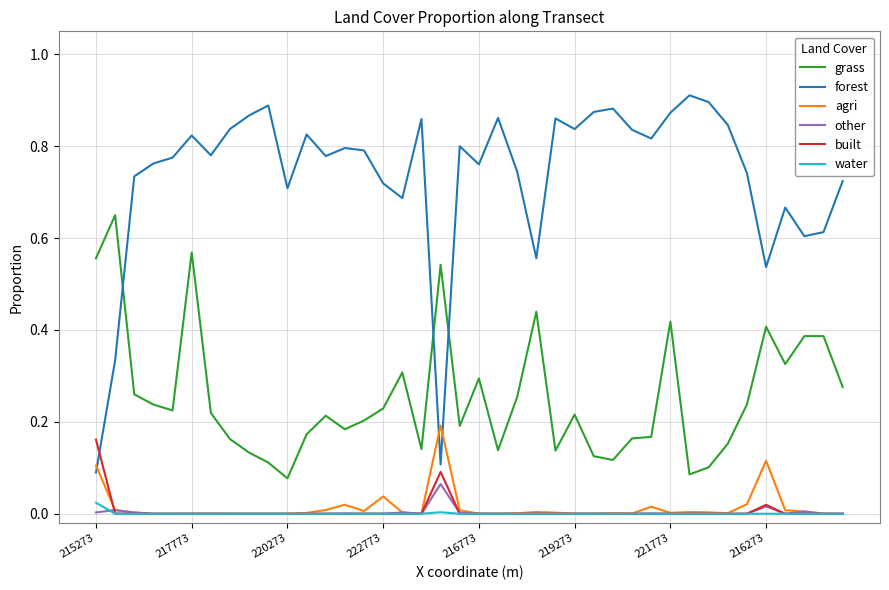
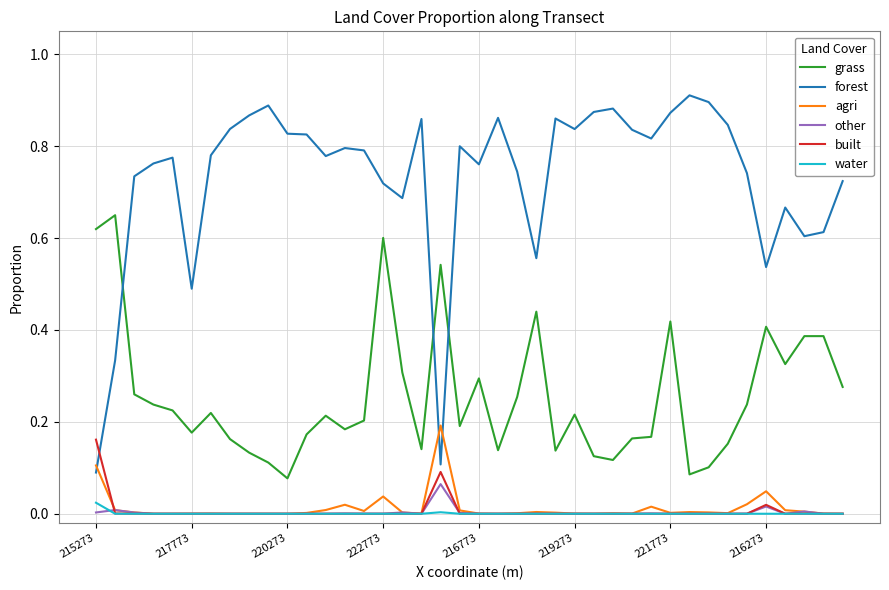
grass, 215273: 0.56 -> 0.62
grass, 217773: 0.57 -> 0.18
forest, 217773: 0.82 -> 0.49
forest, 220273: 0.71 -> 0.83
grass, 222773: 0.23 -> 0.60
agri, 216273: 0.12 -> 0.05
